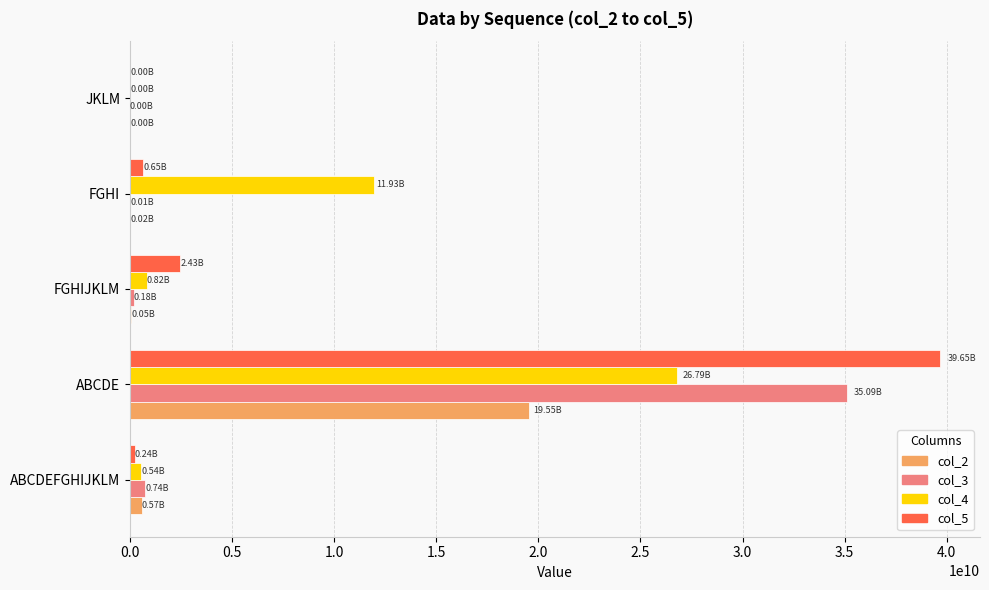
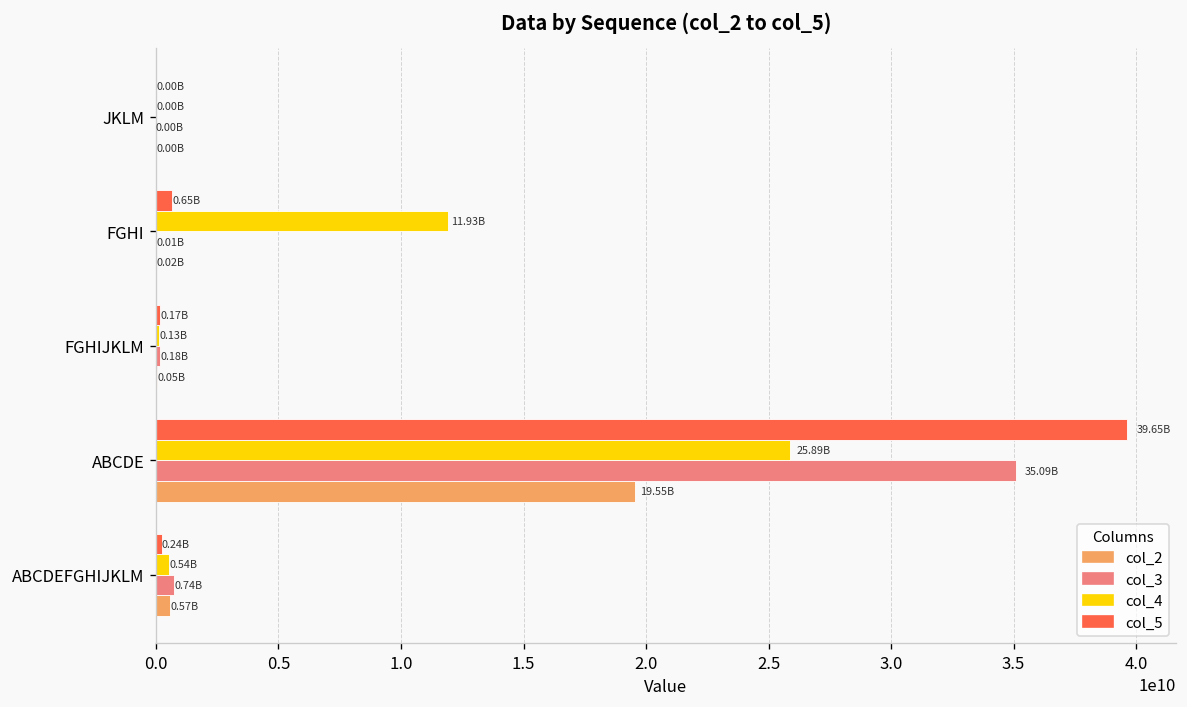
col_5, FGHIJKLM: 2.43B -> 0.17B
col_4, FGHIJKLM: 0.82B -> 0.13B
col_4, ABCDE: 26.79B -> 25.89B
